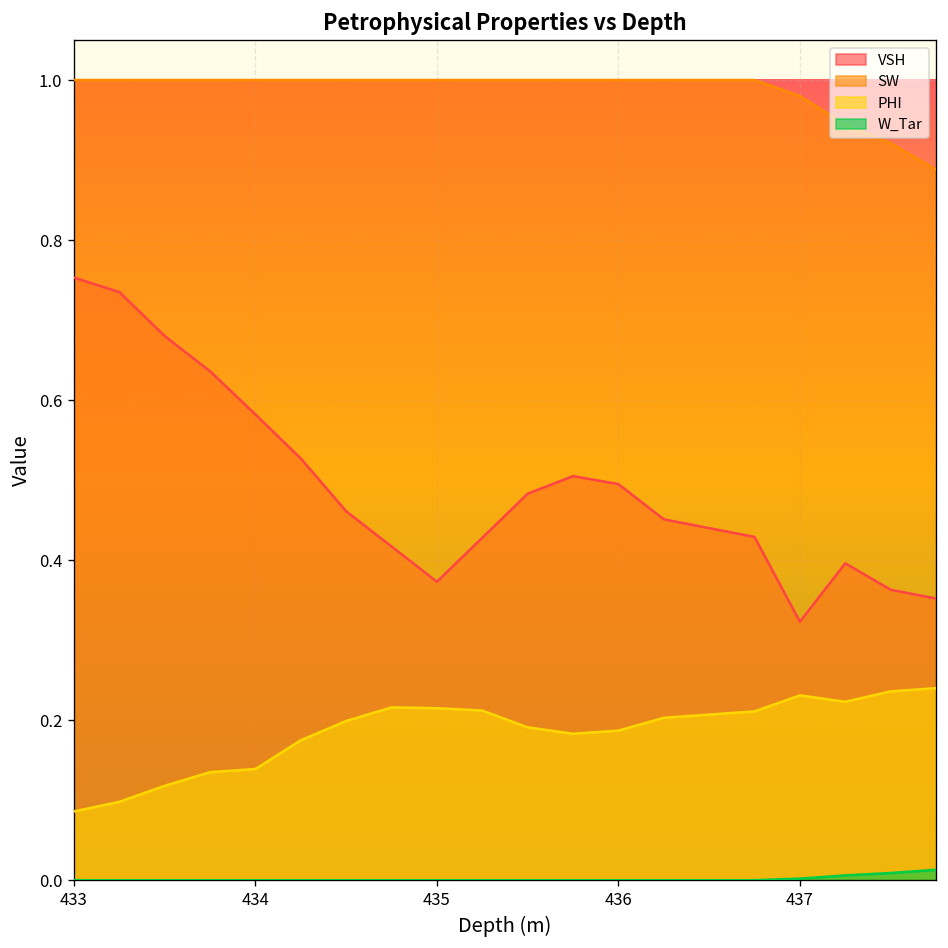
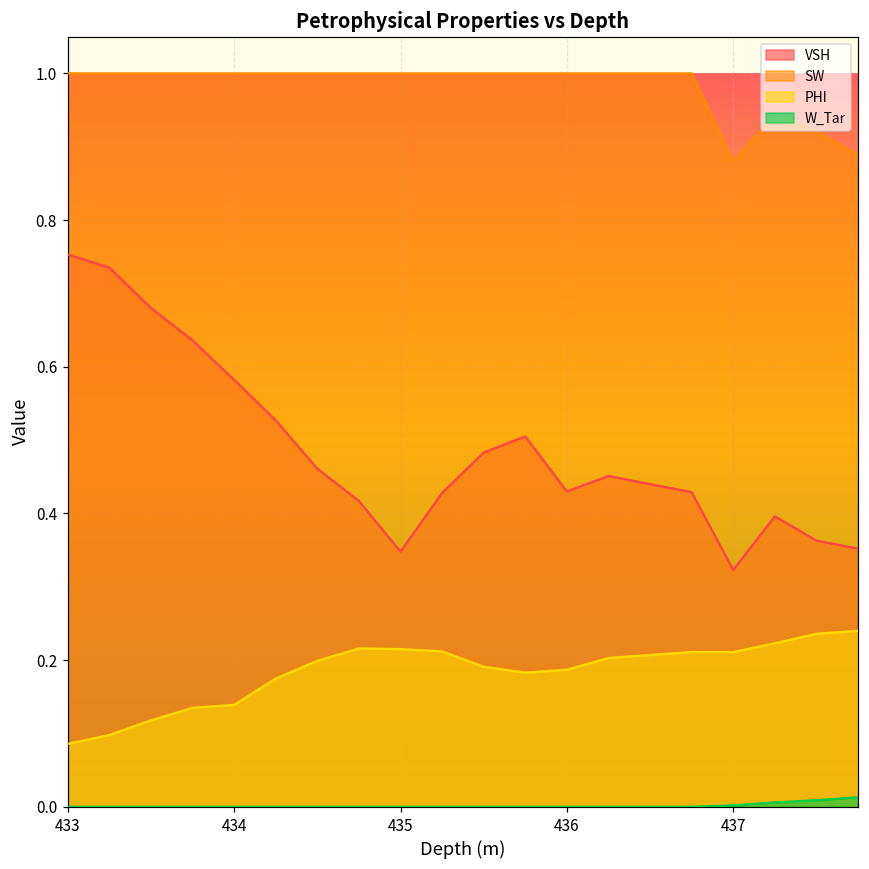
VSH, 435: 0.37 -> 0.35
VSH, 436: 0.50 -> 0.43
SW, 437: 0.98 -> 0.88
PHI, 437: 0.23 -> 0.21
